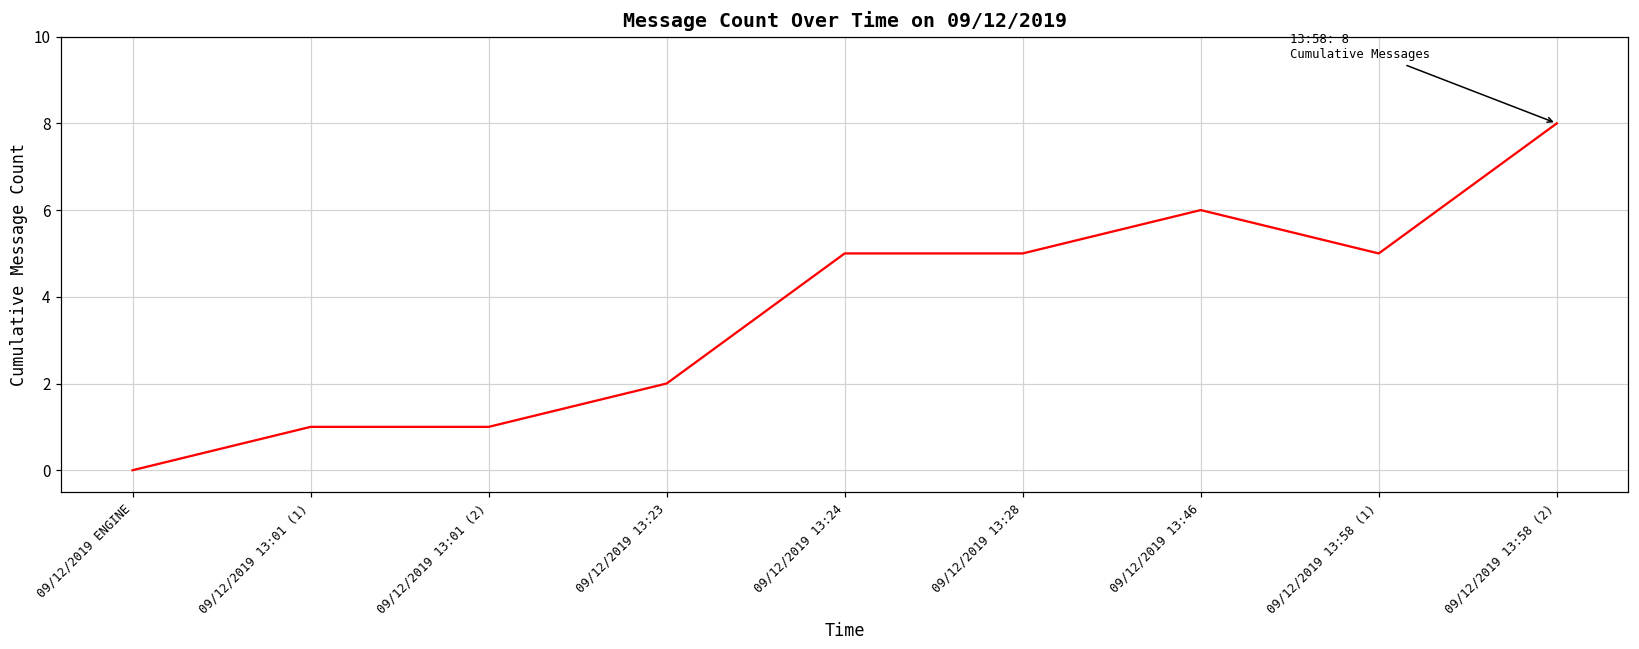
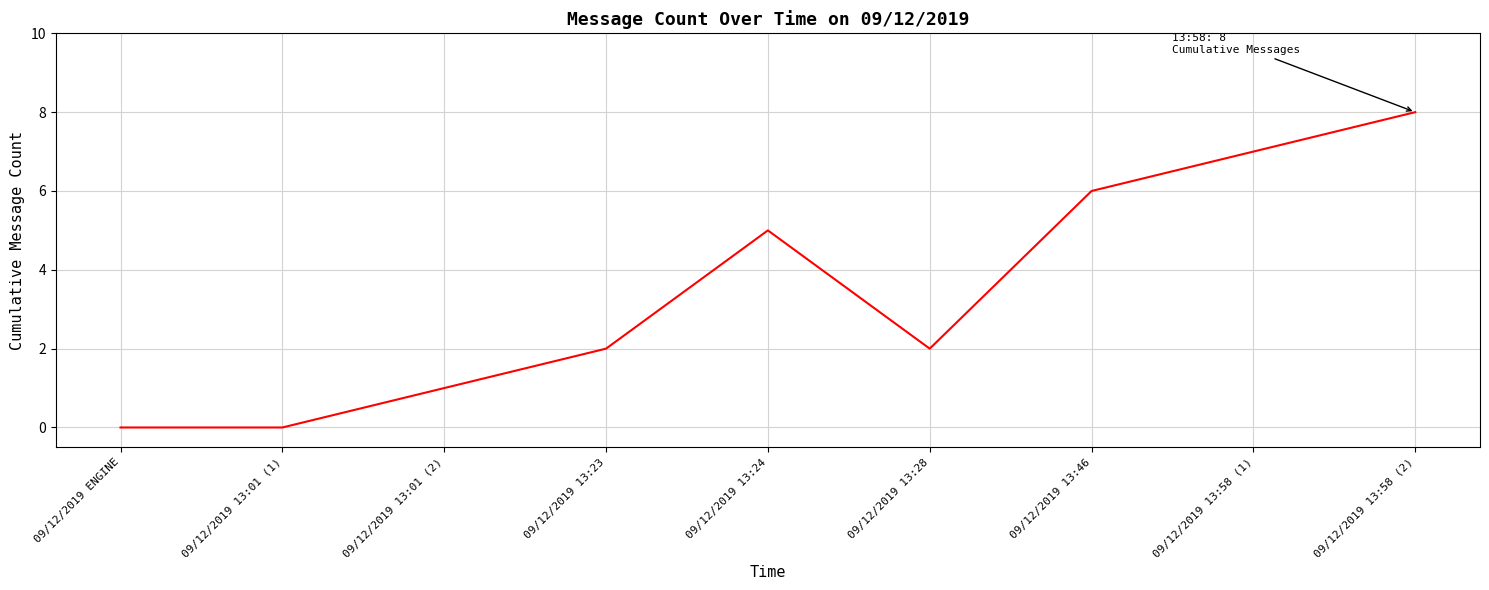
09/12/2019 13:01 (1): 1 -> 0
09/12/2019 13:28: 5 -> 2
09/12/2019 13:58 (1): 5 -> 7
